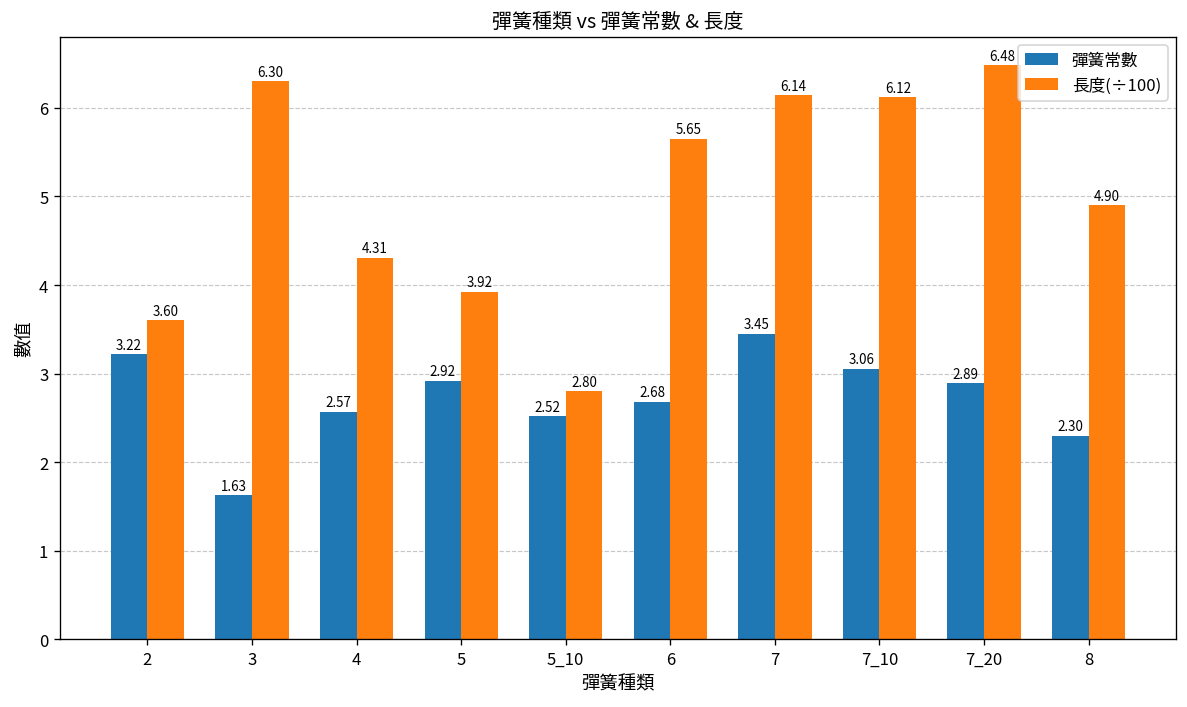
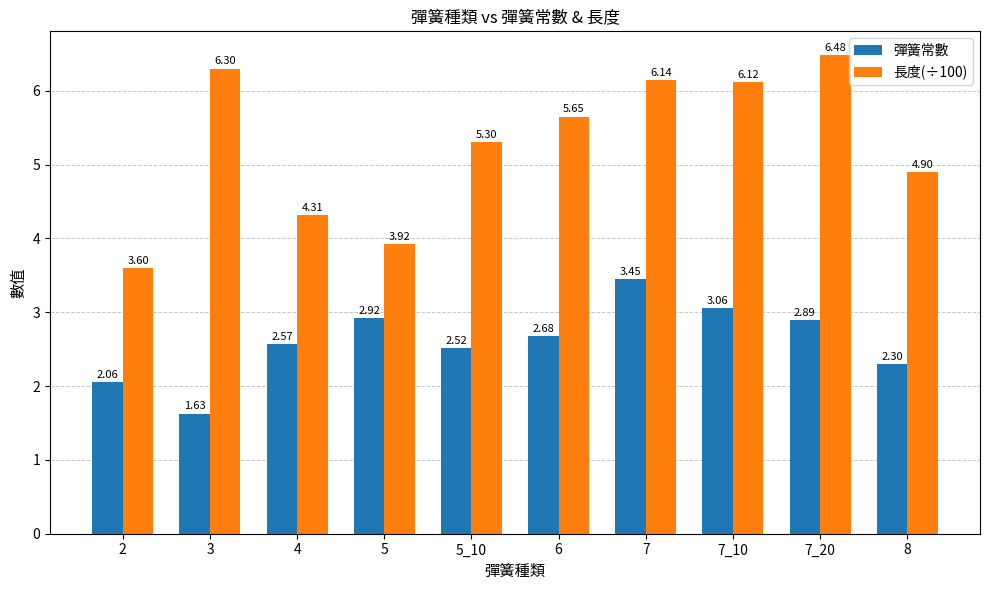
彈簧常數, 2: 3.22 -> 2.06
長度(÷100), 5_10: 2.80 -> 5.30
